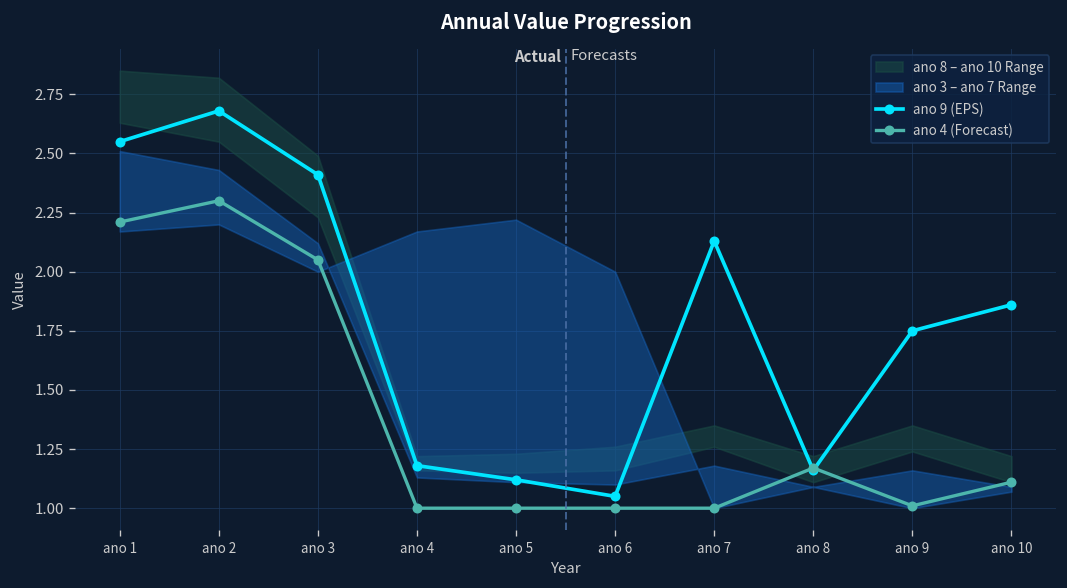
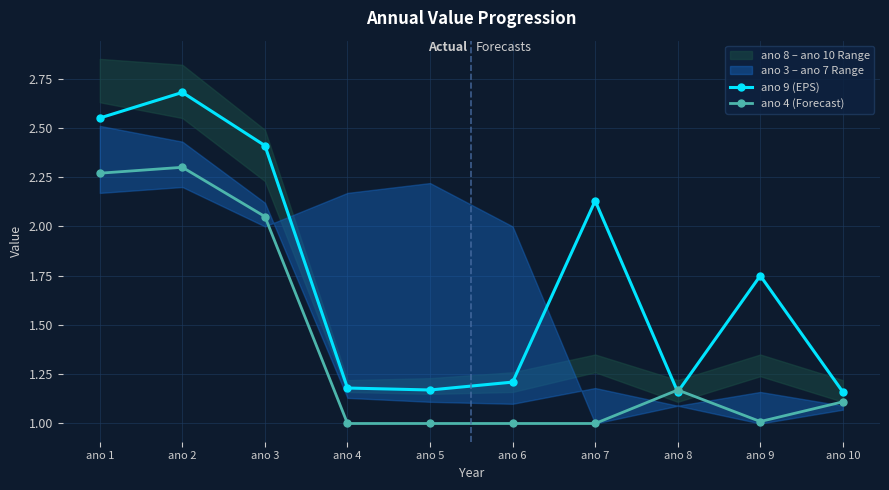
ano 4 (Forecast), ano 1: 2.21 -> 2.27
ano 9 (EPS), ano 5: 1.12 -> 1.17
ano 9 (EPS), ano 6: 1.05 -> 1.21
ano 9 (EPS), ano 10: 1.86 -> 1.16
